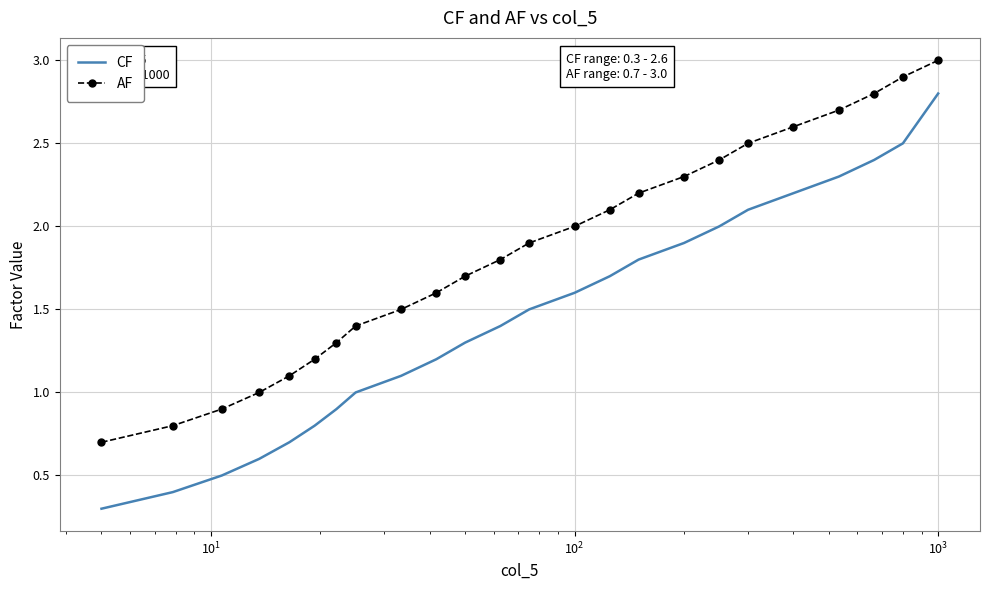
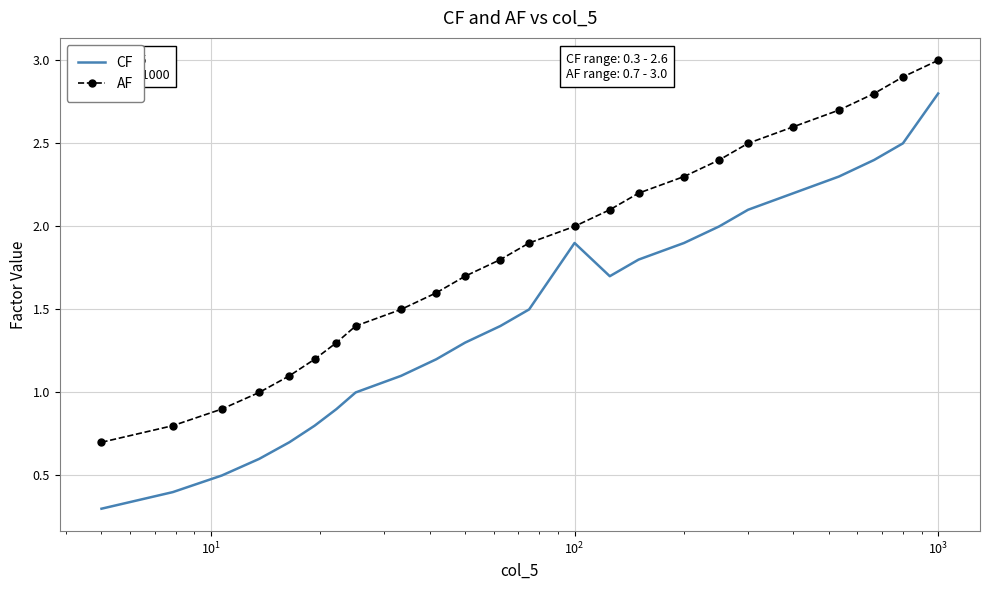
CF, 10^2: 1.6 -> 1.9
